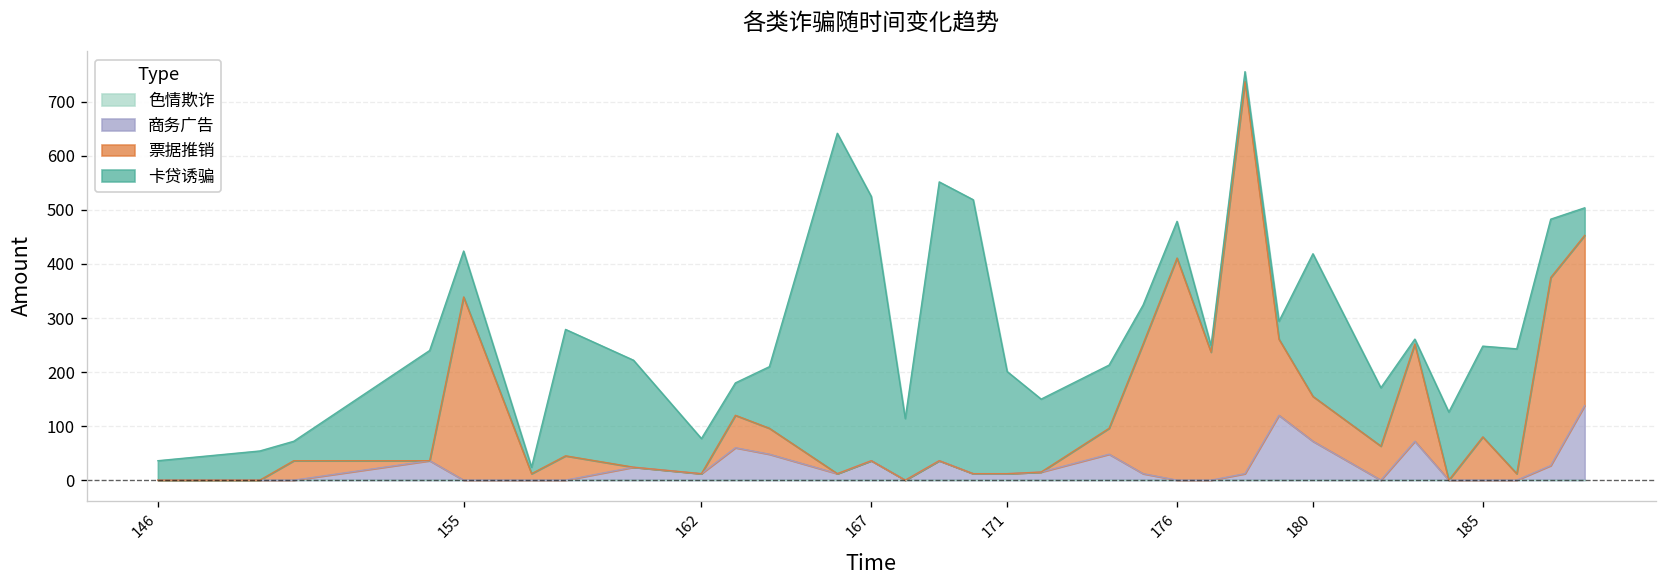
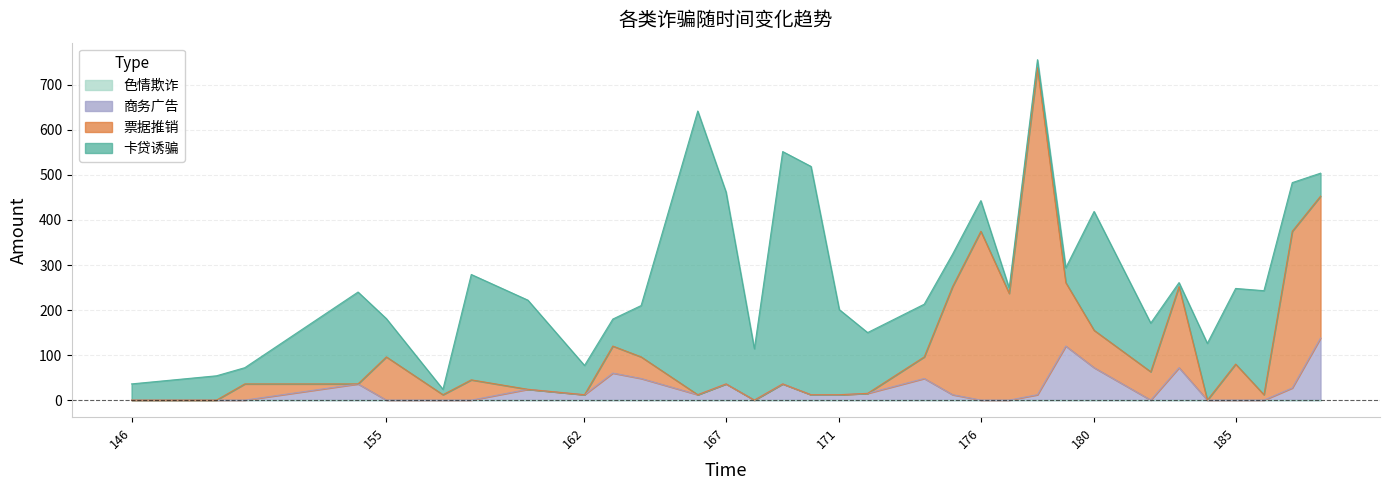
票据推销, 155: 340 -> 100
卡贷诱骗, 167: 490 -> 430
票据推销, 176: 410 -> 380
